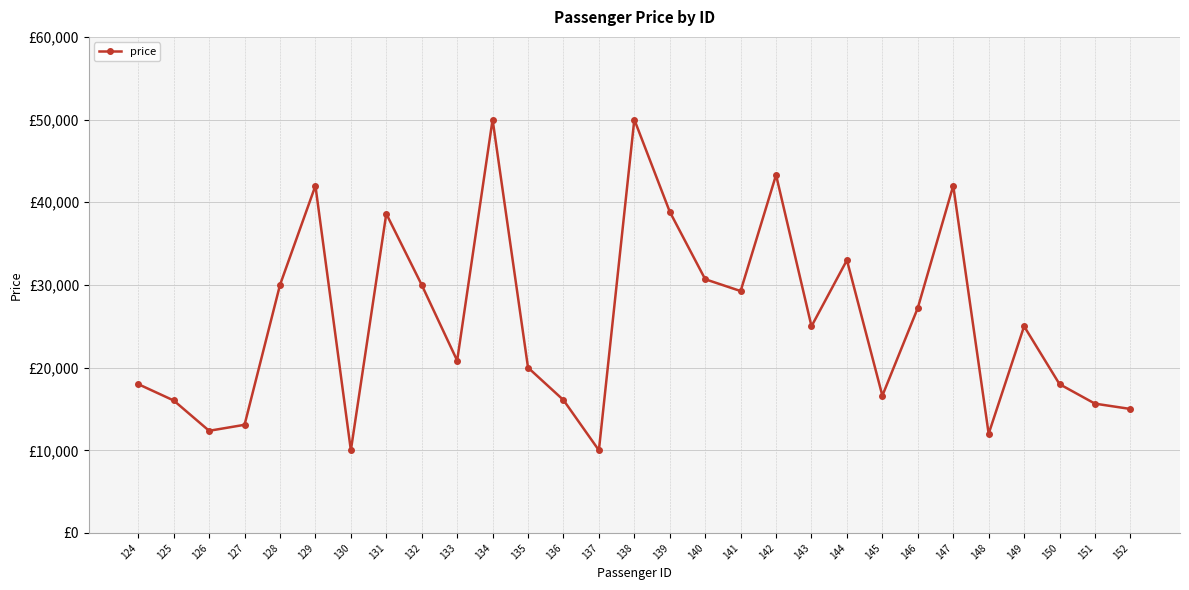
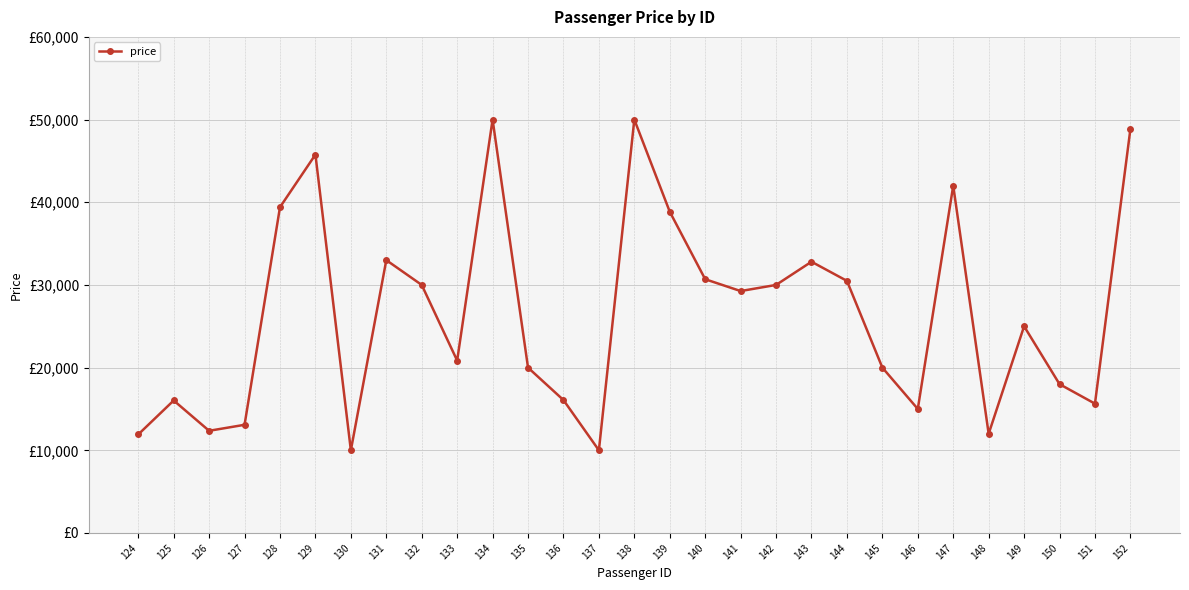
124: £18,000 -> £12,000
128: £30,000 -> £39,000
129: £42,000 -> £46,000
131: £39,000 -> £33,000
142: £43,000 -> £30,000
143: £25,000 -> £33,000
144: £33,000 -> £30,000
145: £17,000 -> £20,000
146: £27,000 -> £15,000
152: £15,000 -> £49,000
